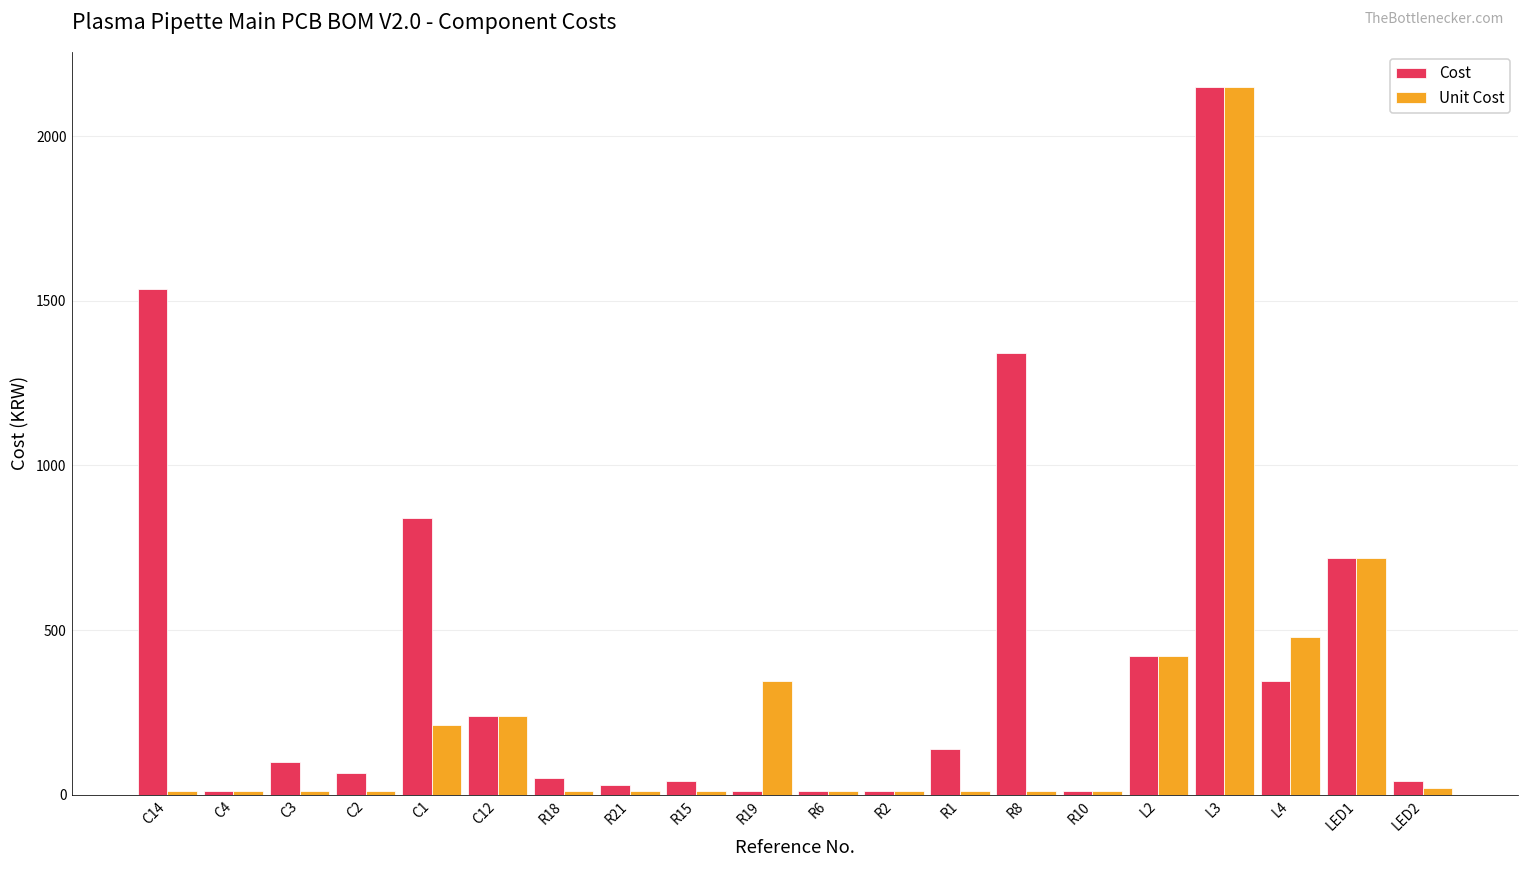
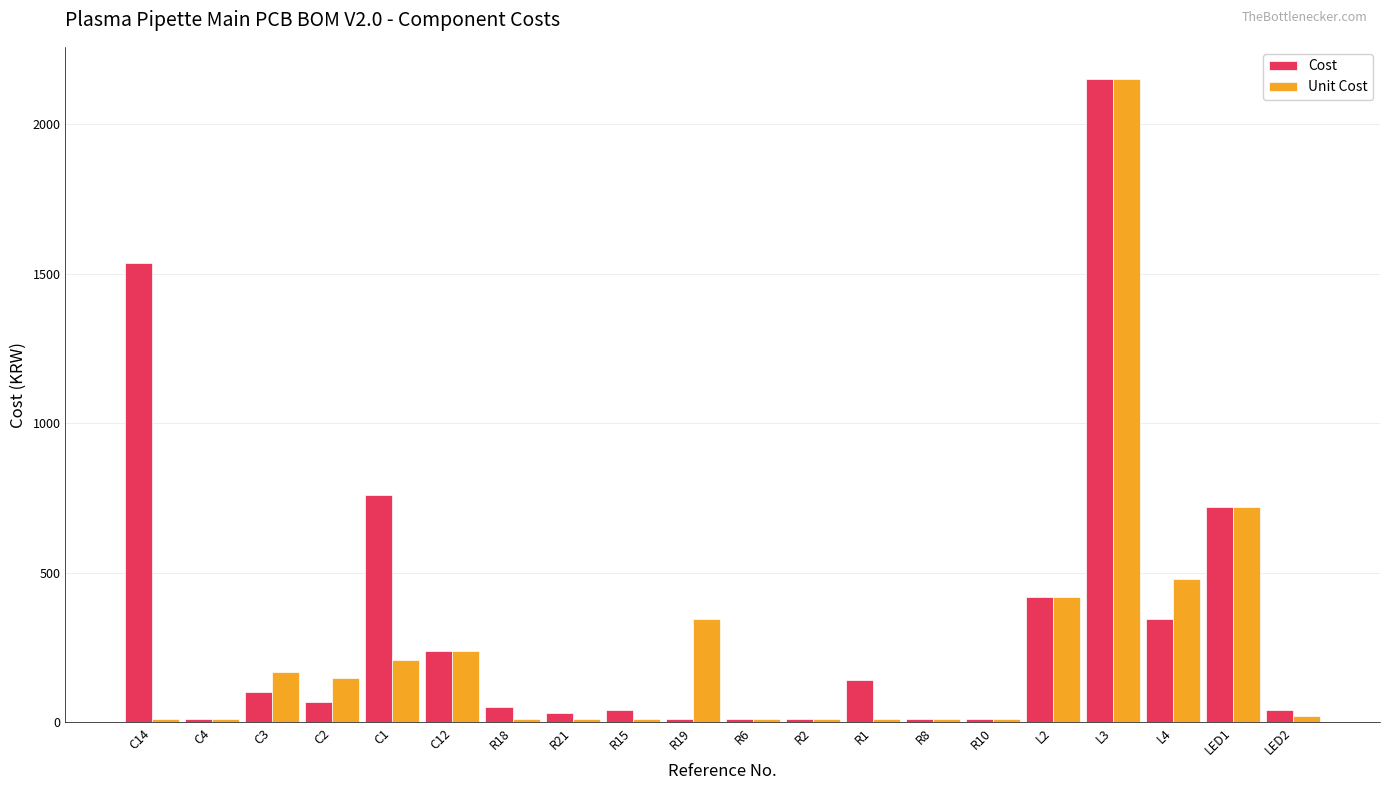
Unit Cost, C3: 10 -> 170
Unit Cost, C2: 10 -> 150
Cost, C1: 840 -> 760
Cost, R8: 1340 -> 10
